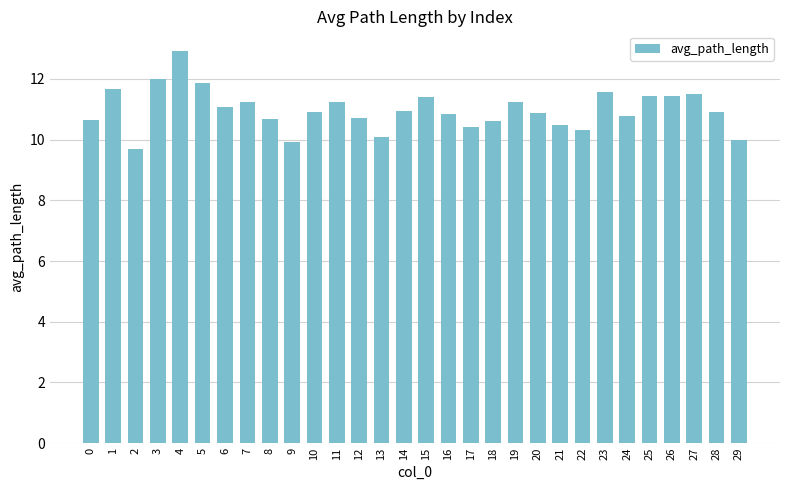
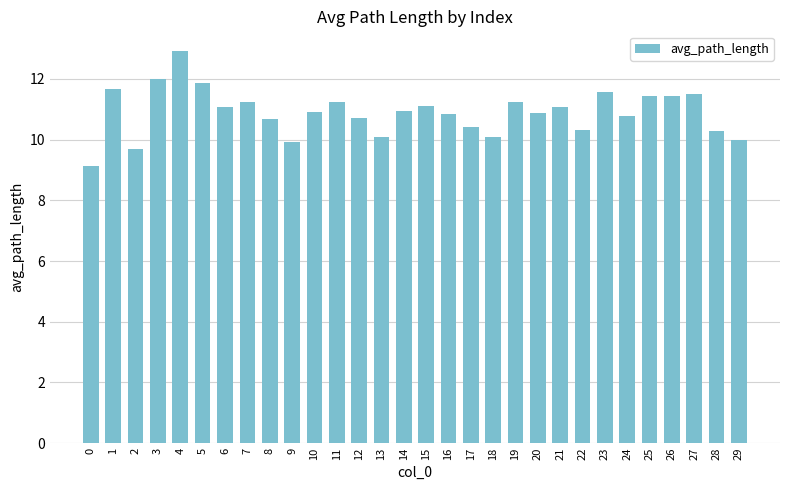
0: 10.6 -> 9.1
15: 11.4 -> 11.1
18: 10.6 -> 10.1
21: 10.5 -> 11.1
28: 10.9 -> 10.3
